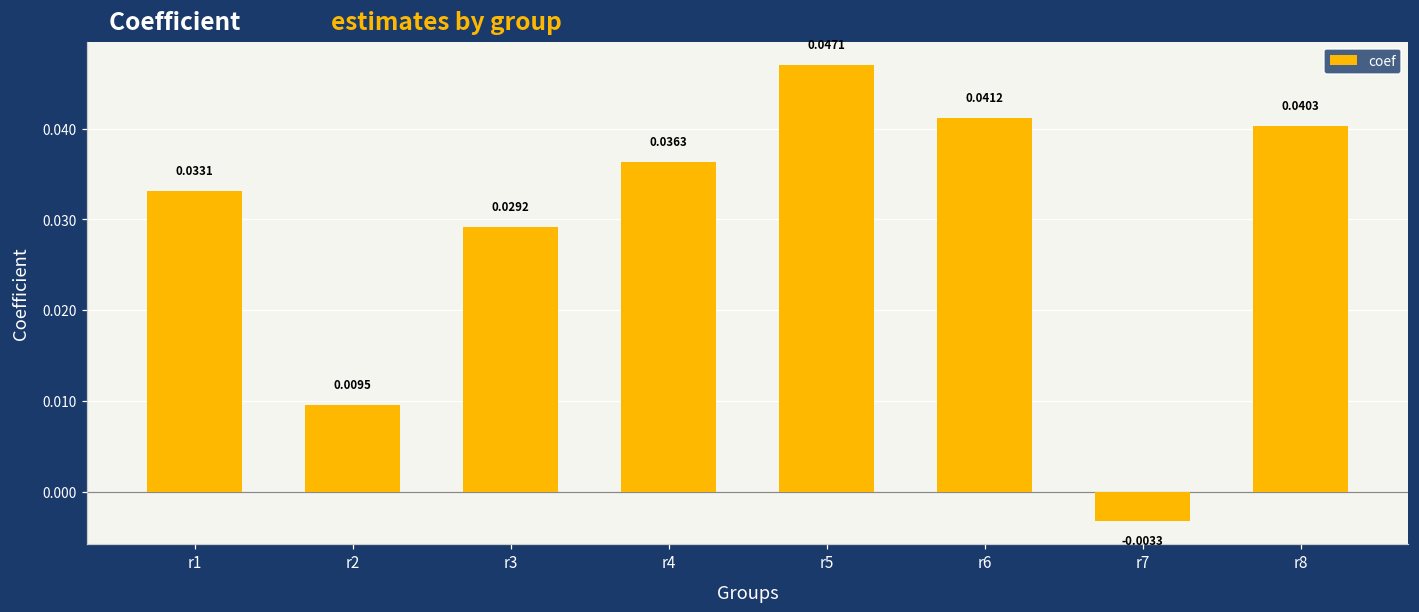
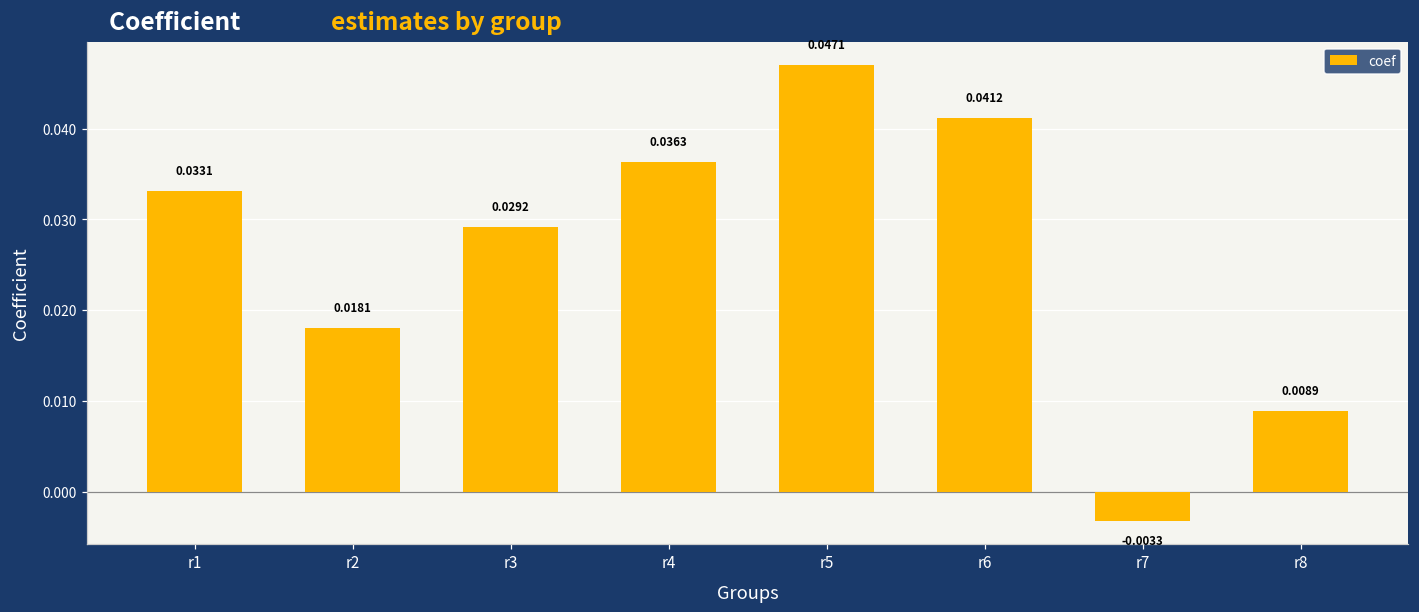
r2: 0.0095 -> 0.0181
r8: 0.0403 -> 0.0089
